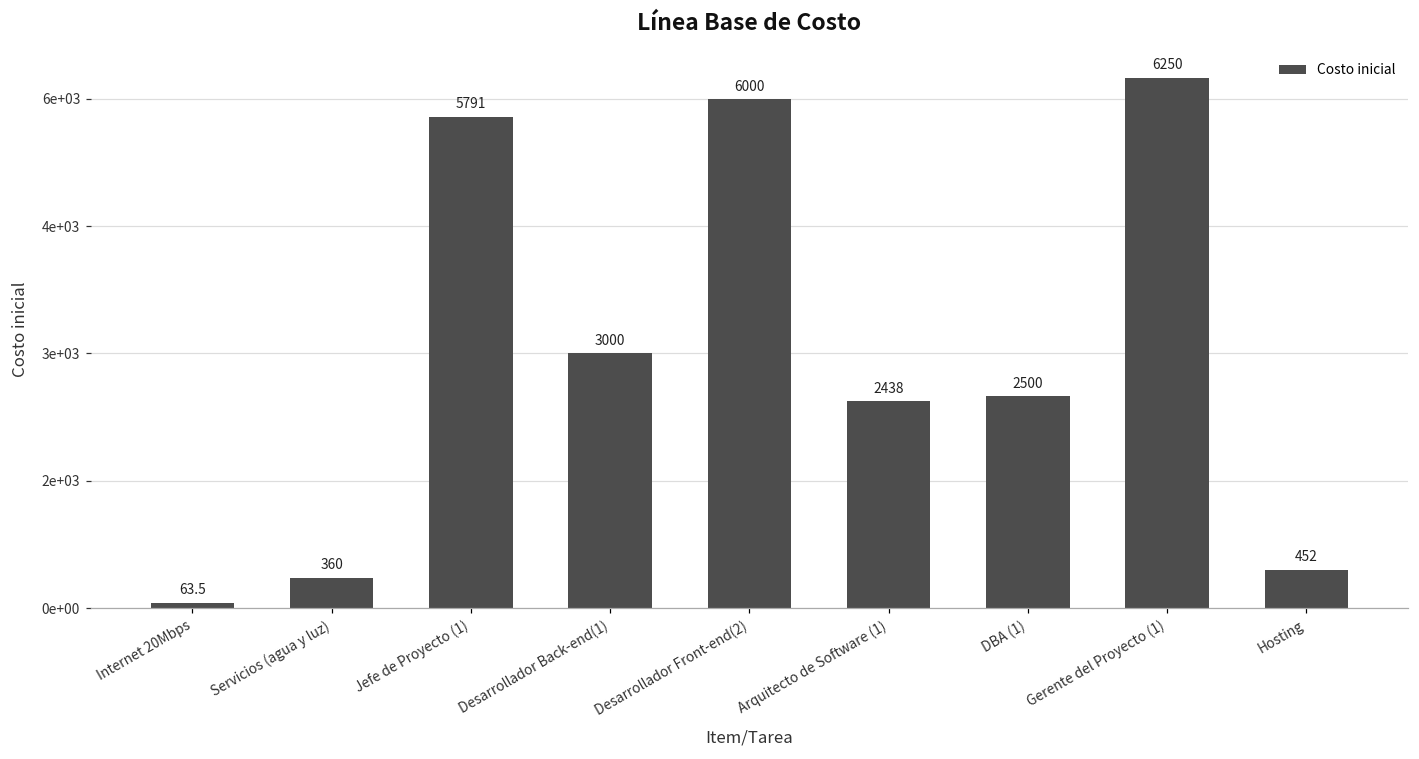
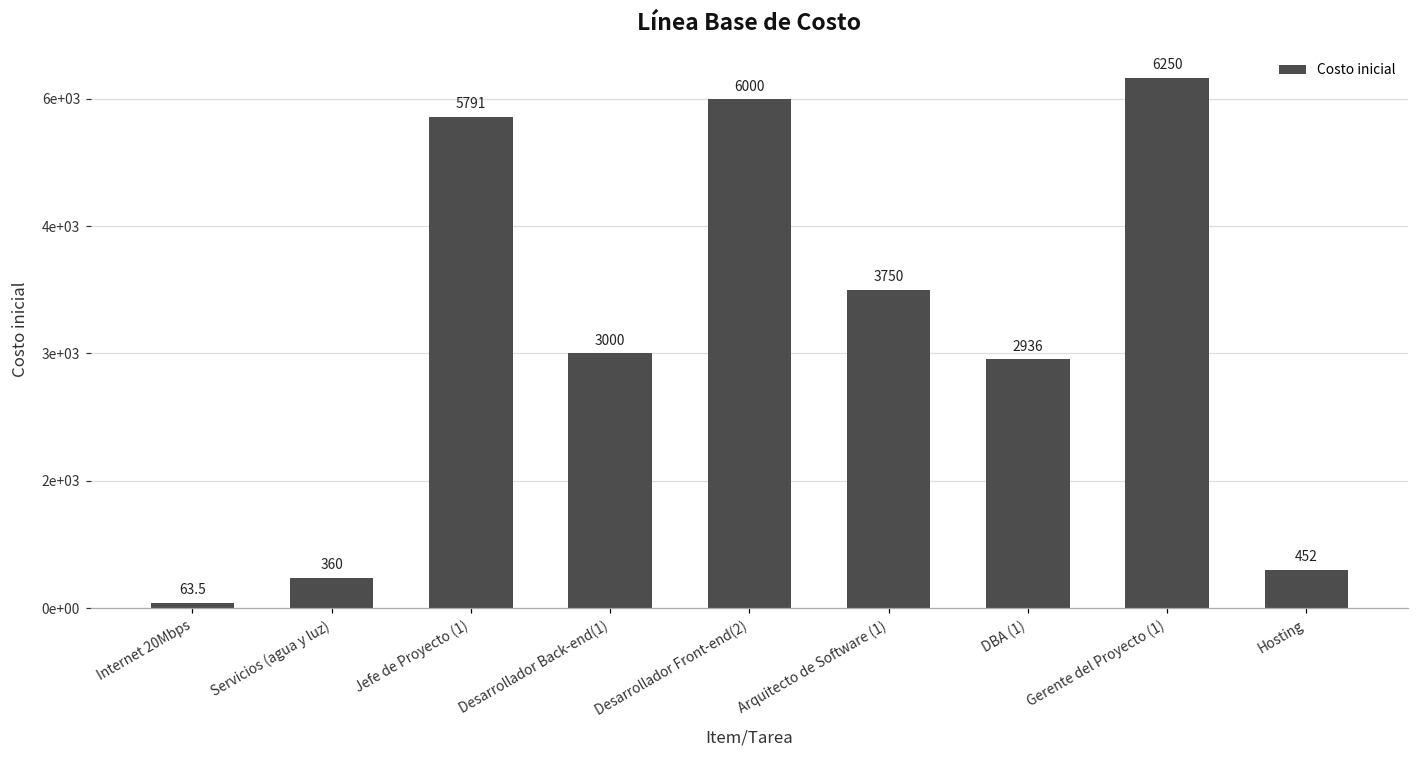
Arquitecto de Software (1): 2438 -> 3750
DBA (1): 2500 -> 2936
